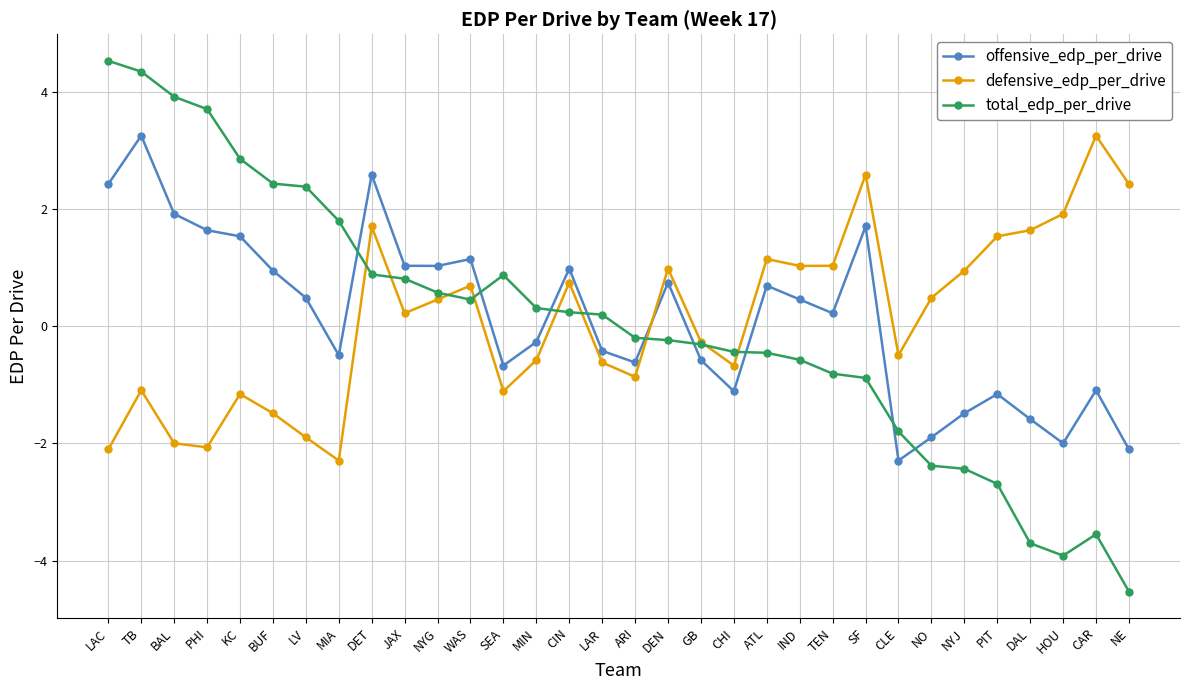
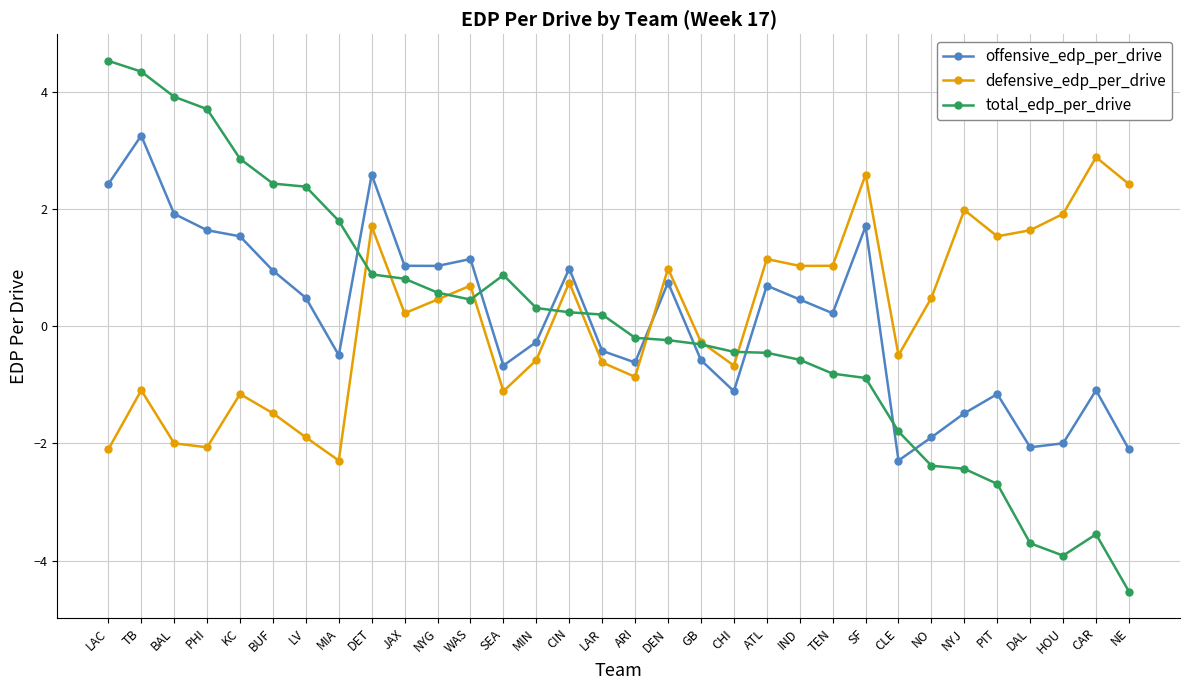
defensive_edp_per_drive, NYJ: 0.9 -> 2.0
offensive_edp_per_drive, DAL: -1.6 -> -2.1
defensive_edp_per_drive, CAR: 3.3 -> 2.9
